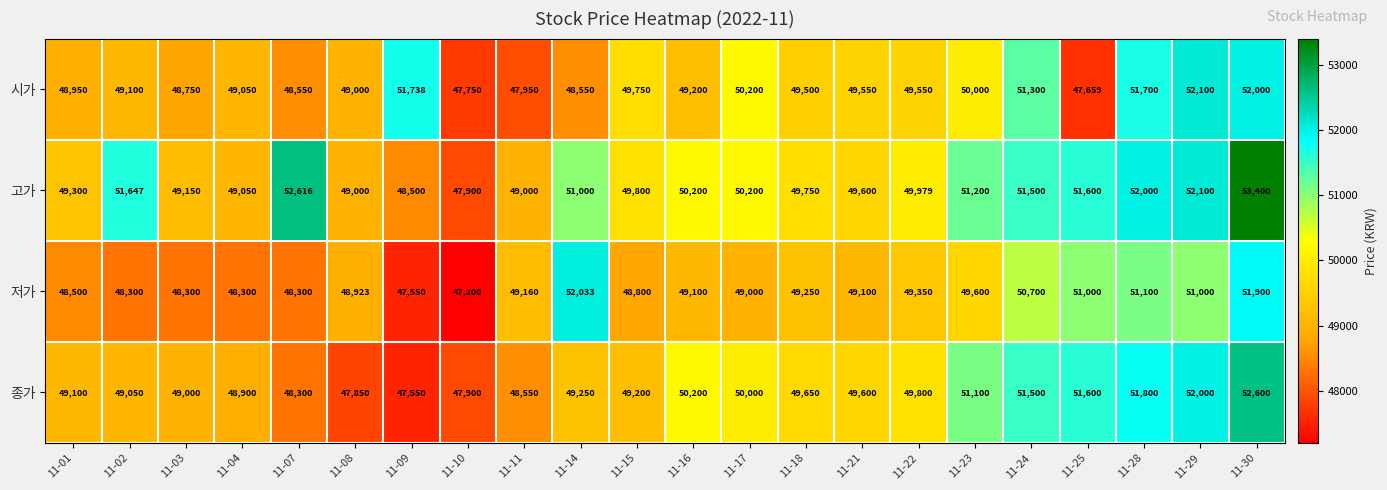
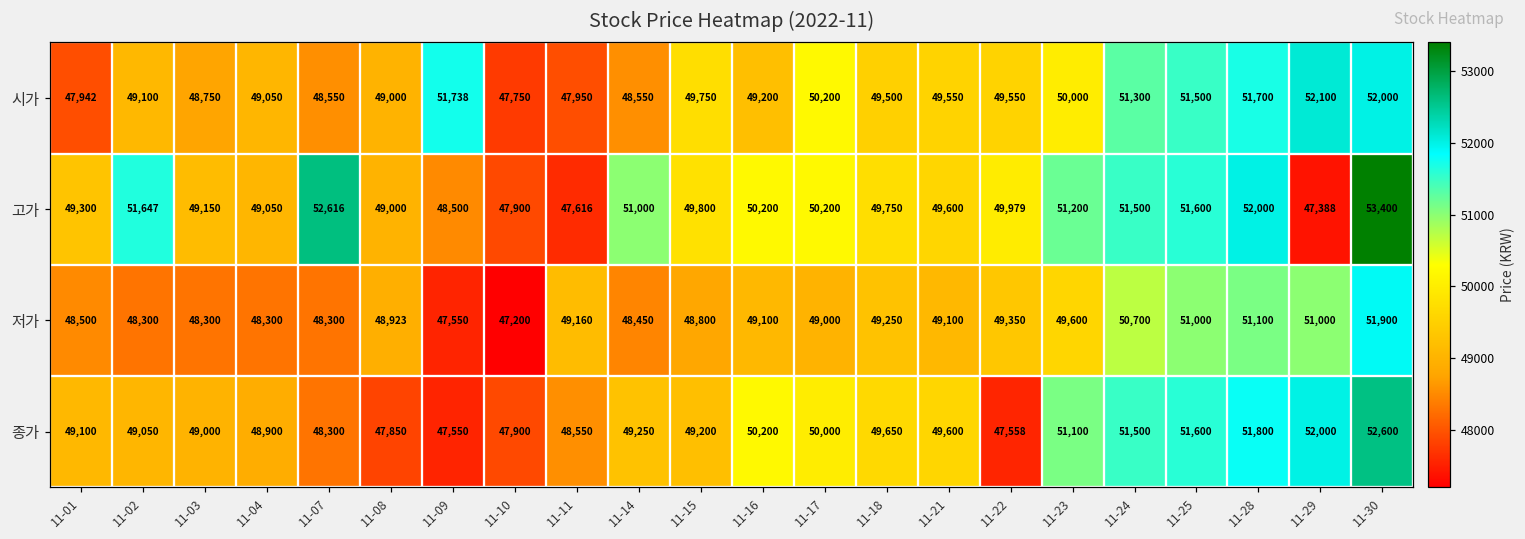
시가, 11-01: 48,950 -> 47,942
시가, 11-25: 47,659 -> 51,500
고가, 11-11: 49,000 -> 47,616
고가, 11-29: 52,100 -> 47,388
저가, 11-14: 52,033 -> 48,450
종가, 11-22: 49,800 -> 47,558
